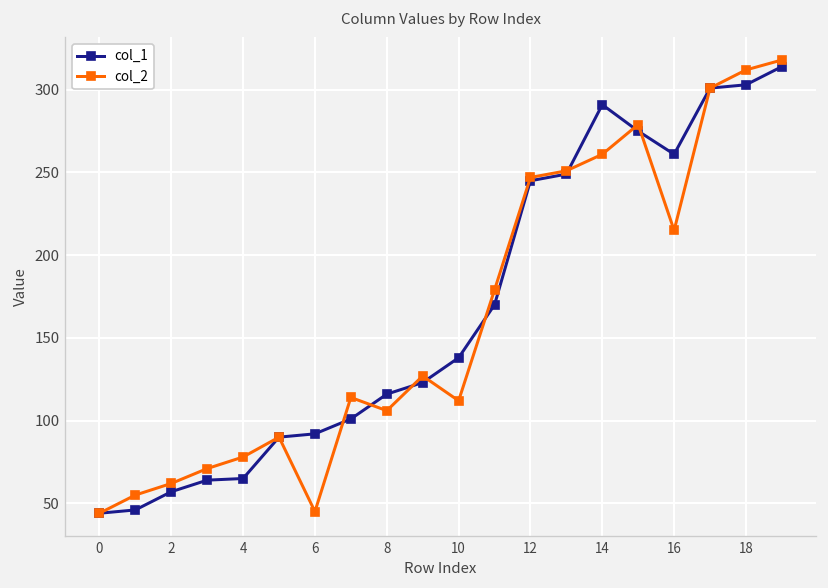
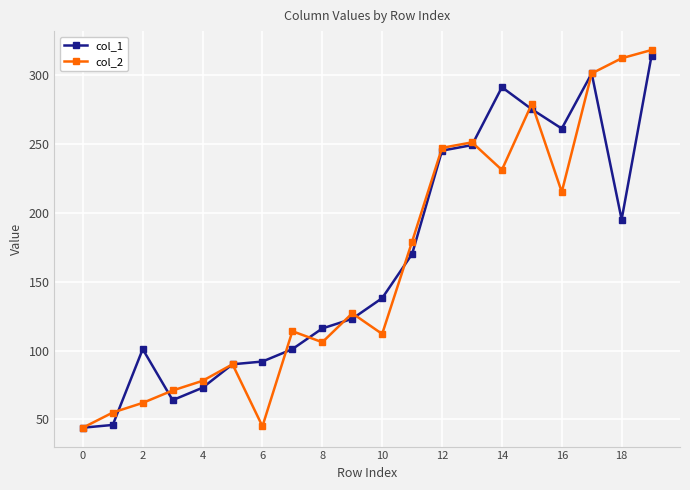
col_1, 2: 57 -> 101
col_1, 4: 65 -> 73
col_2, 14: 261 -> 231
col_1, 18: 303 -> 195
